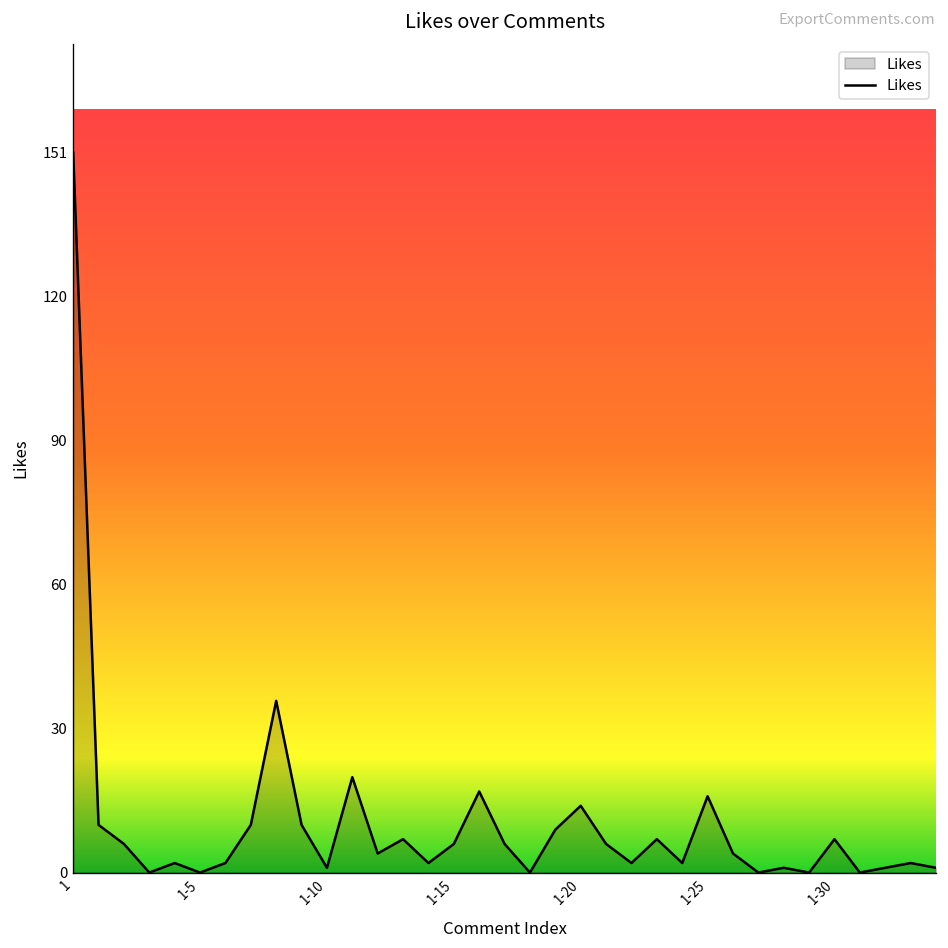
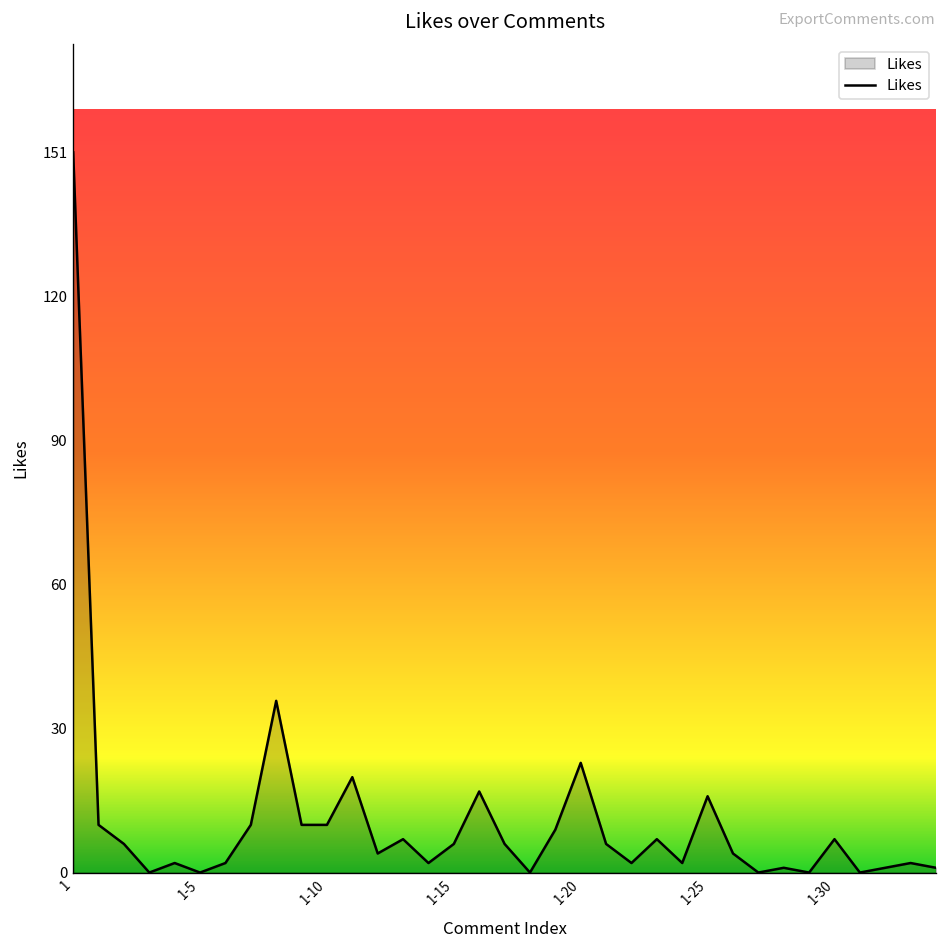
1-10: 1 -> 10
1-20: 14 -> 23
